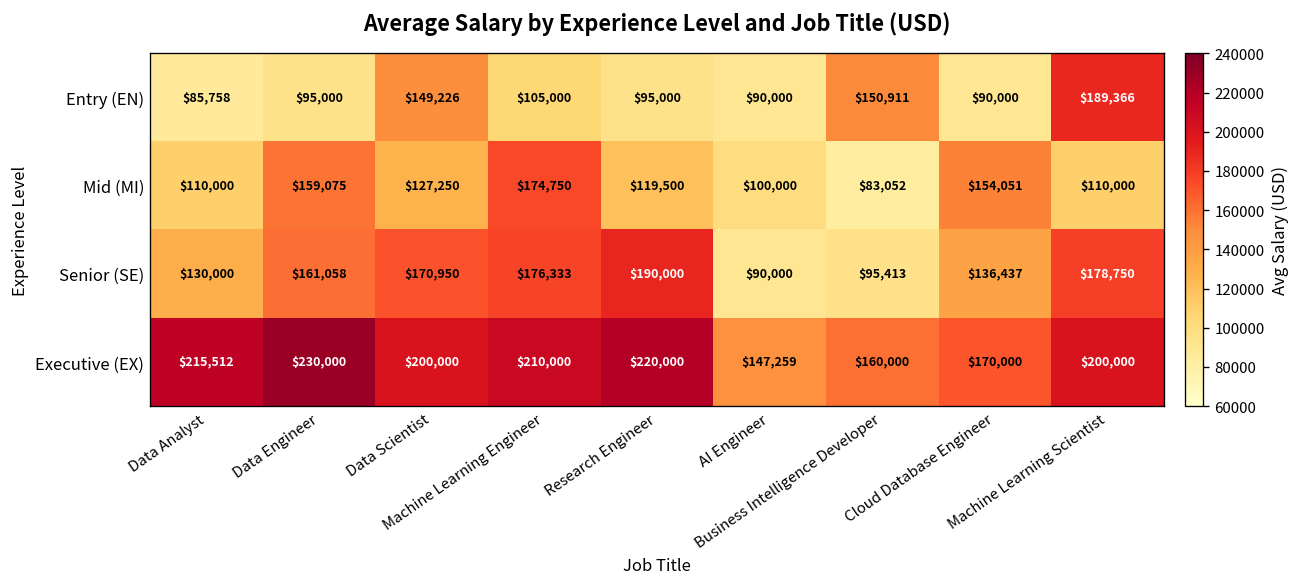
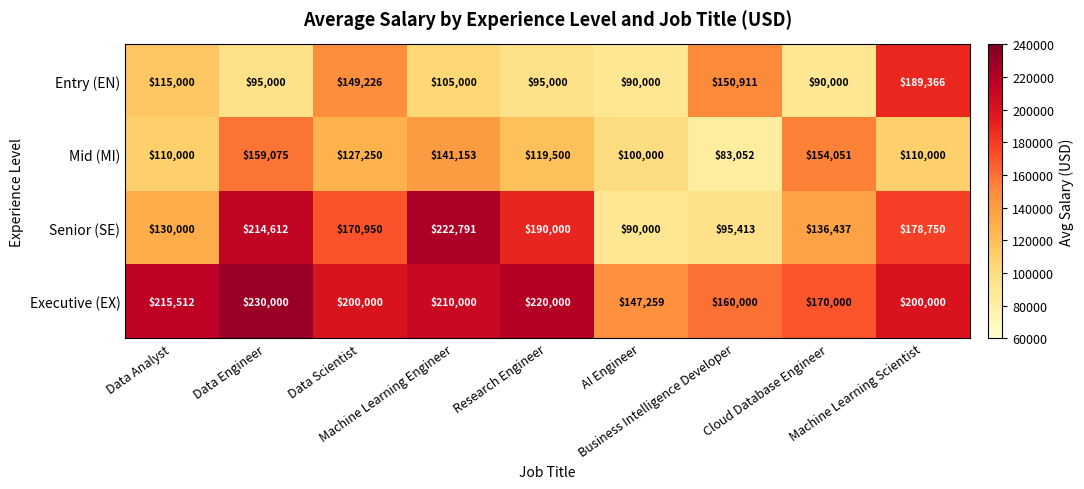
Entry (EN), Data Analyst: $85,758 -> $115,000
Mid (MI), Machine Learning Engineer: $174,750 -> $141,153
Senior (SE), Data Engineer: $161,058 -> $214,612
Senior (SE), Machine Learning Engineer: $176,333 -> $222,791
